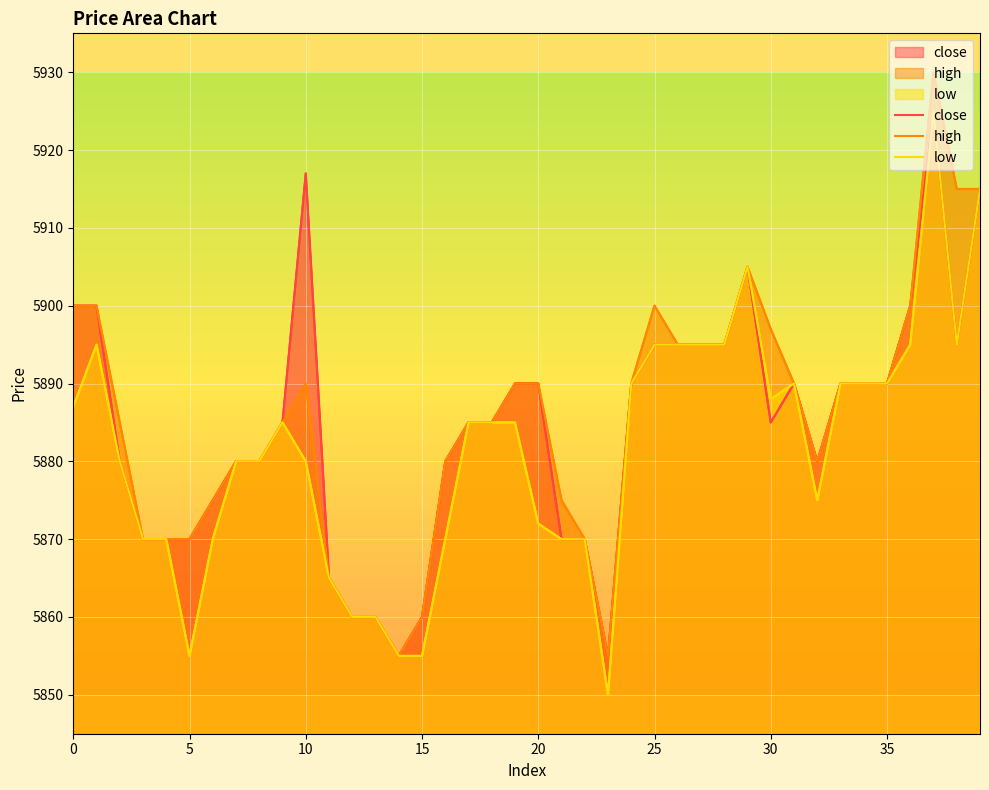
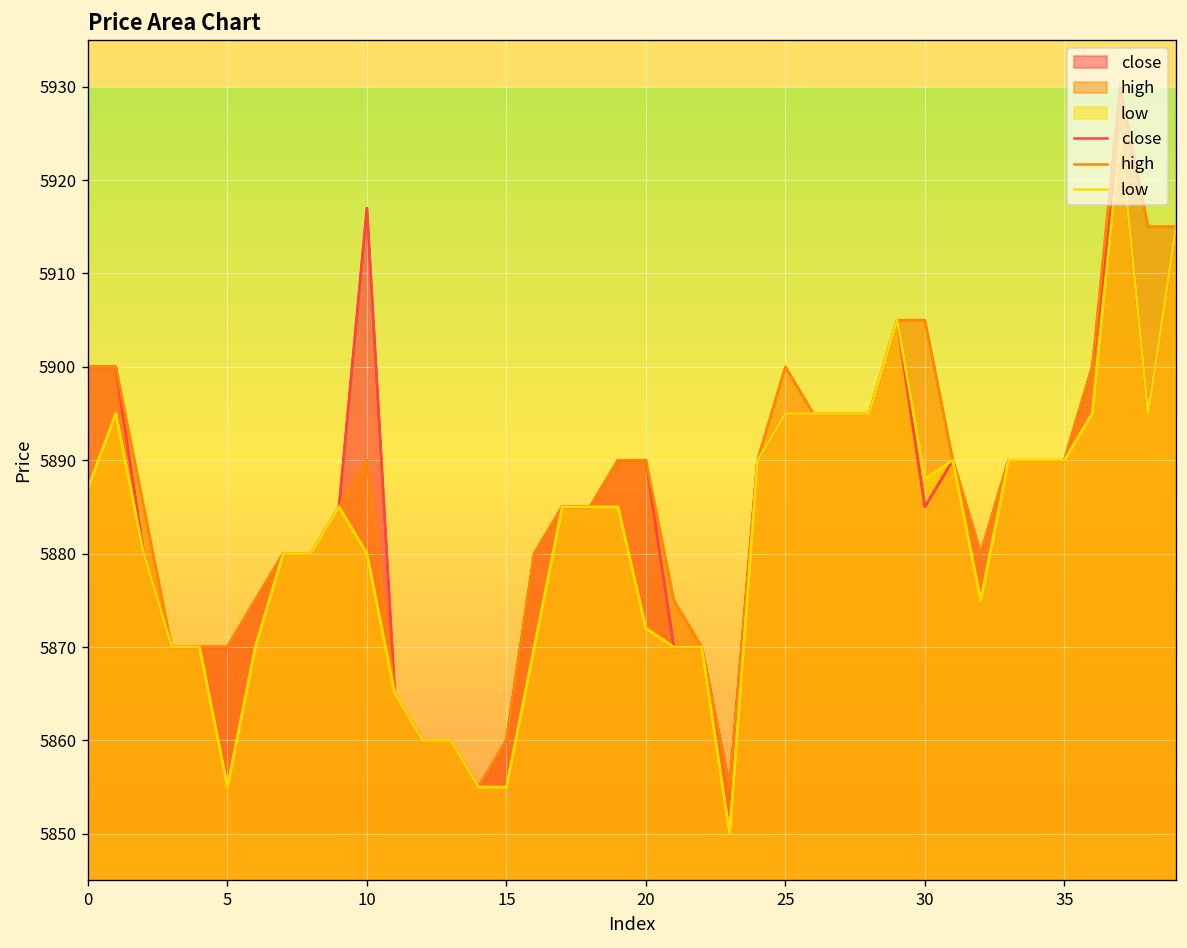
high, 30: 5897 -> 5905
